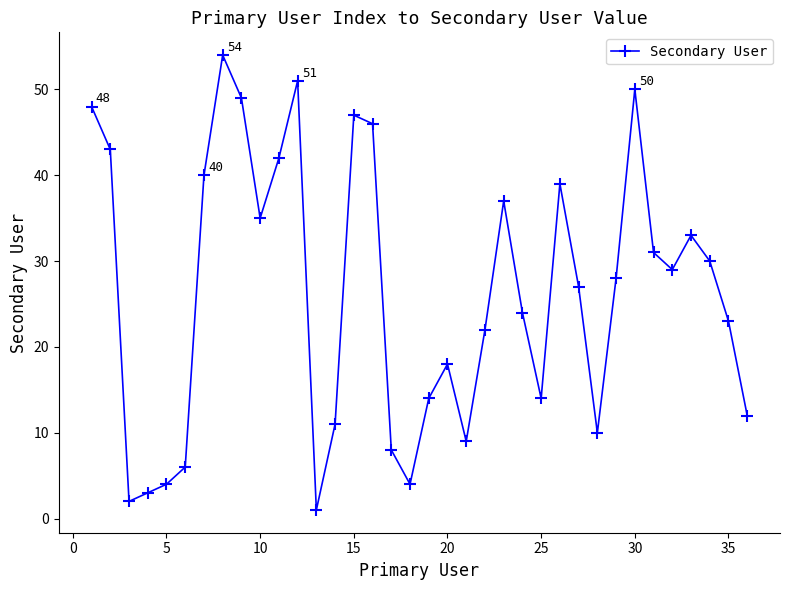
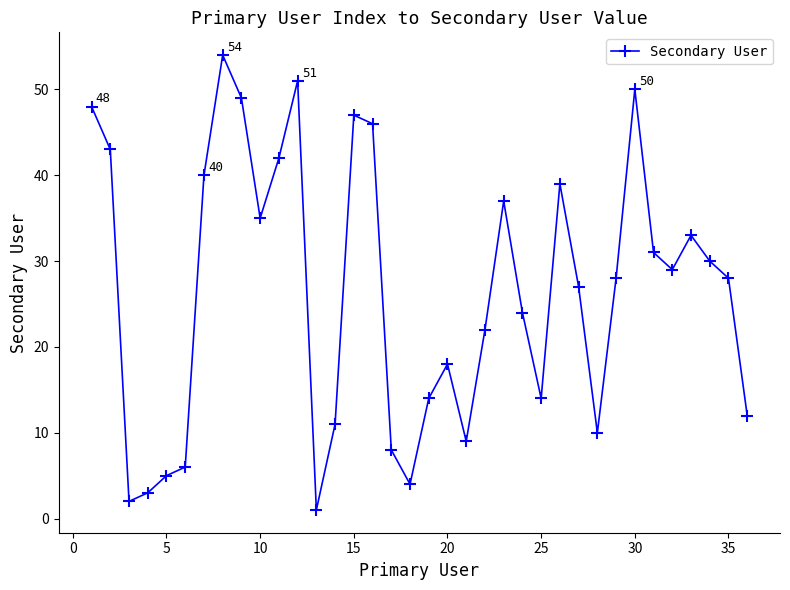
5: 4 -> 5
35: 23 -> 28
